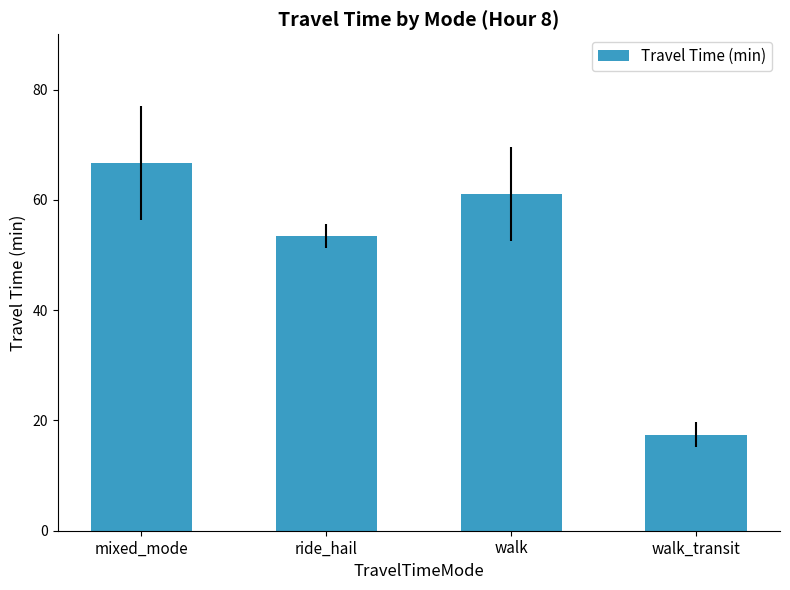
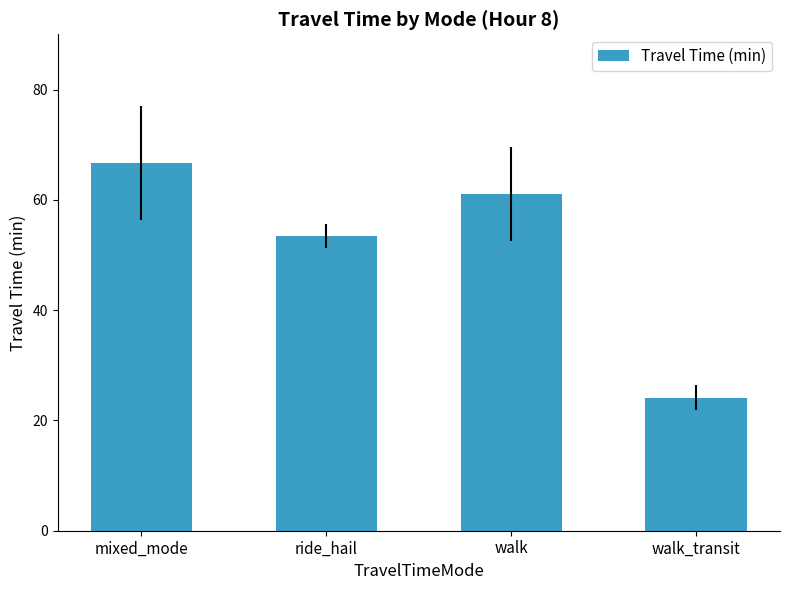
walk_transit: 17 -> 24
